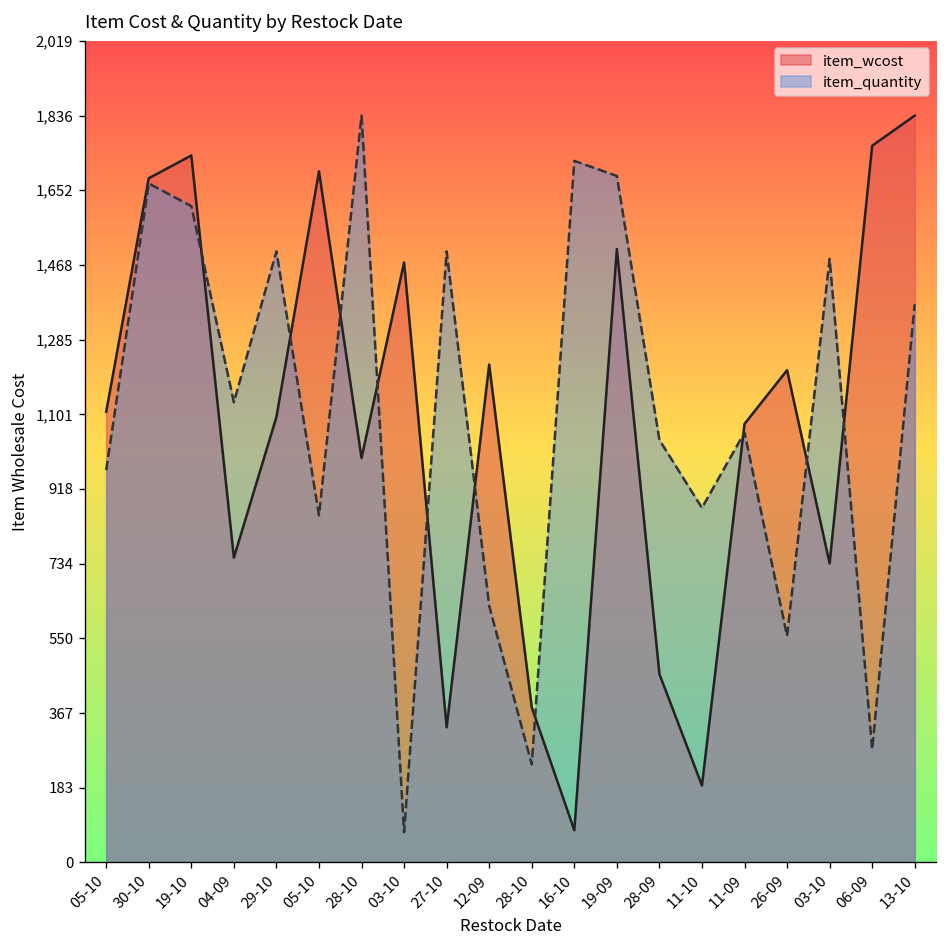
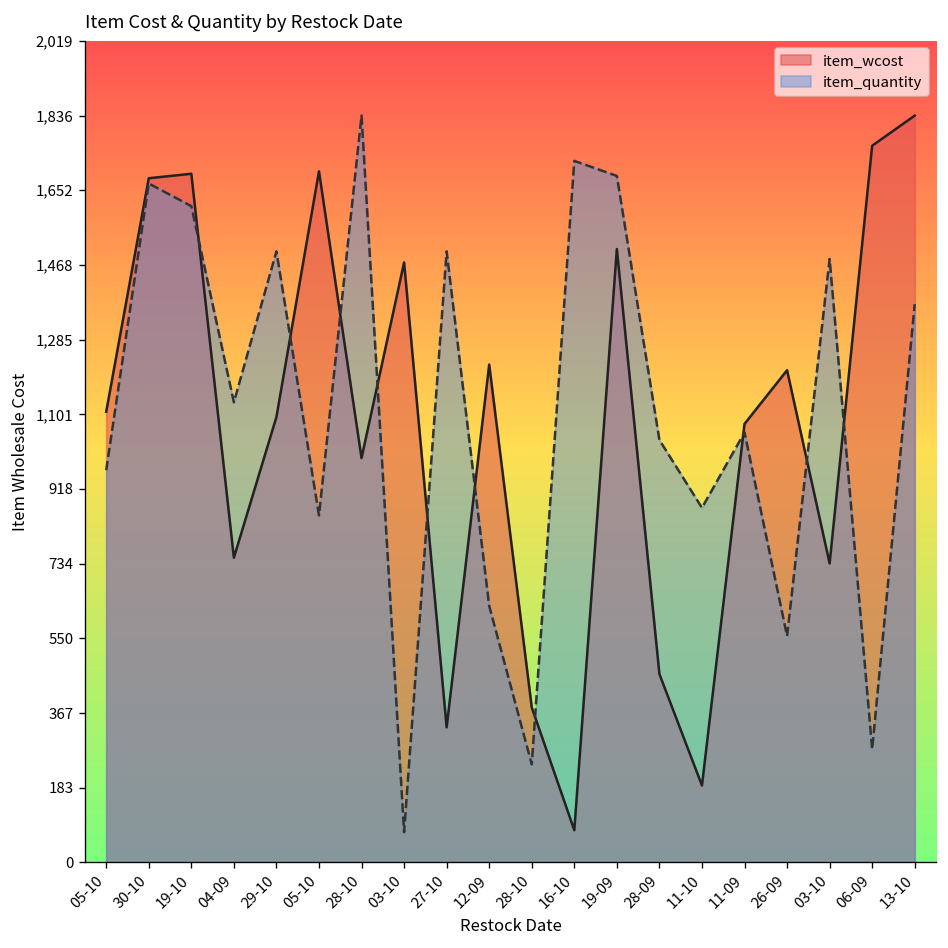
item_wcost, 19-10: 1,740 -> 1,690
